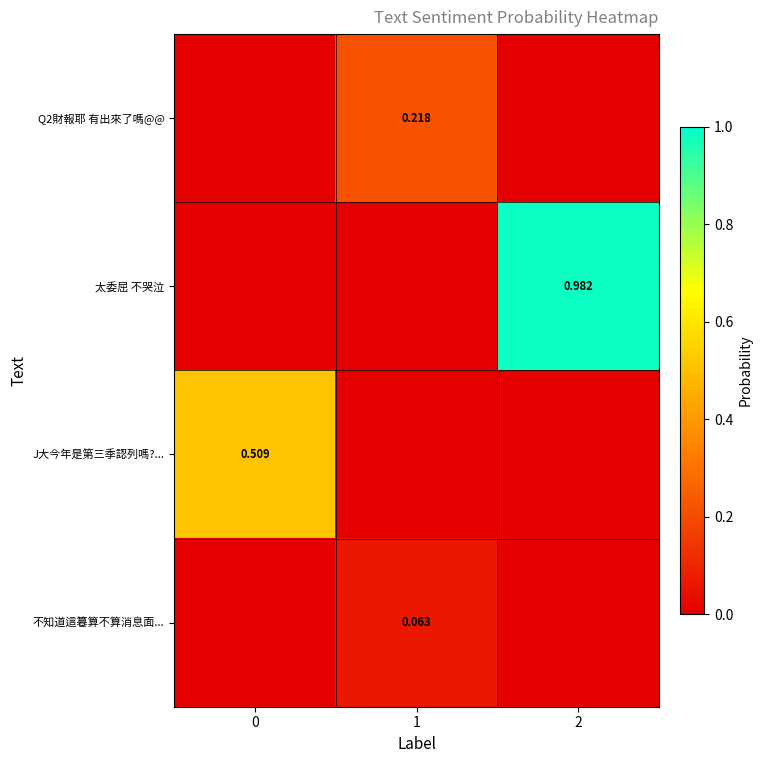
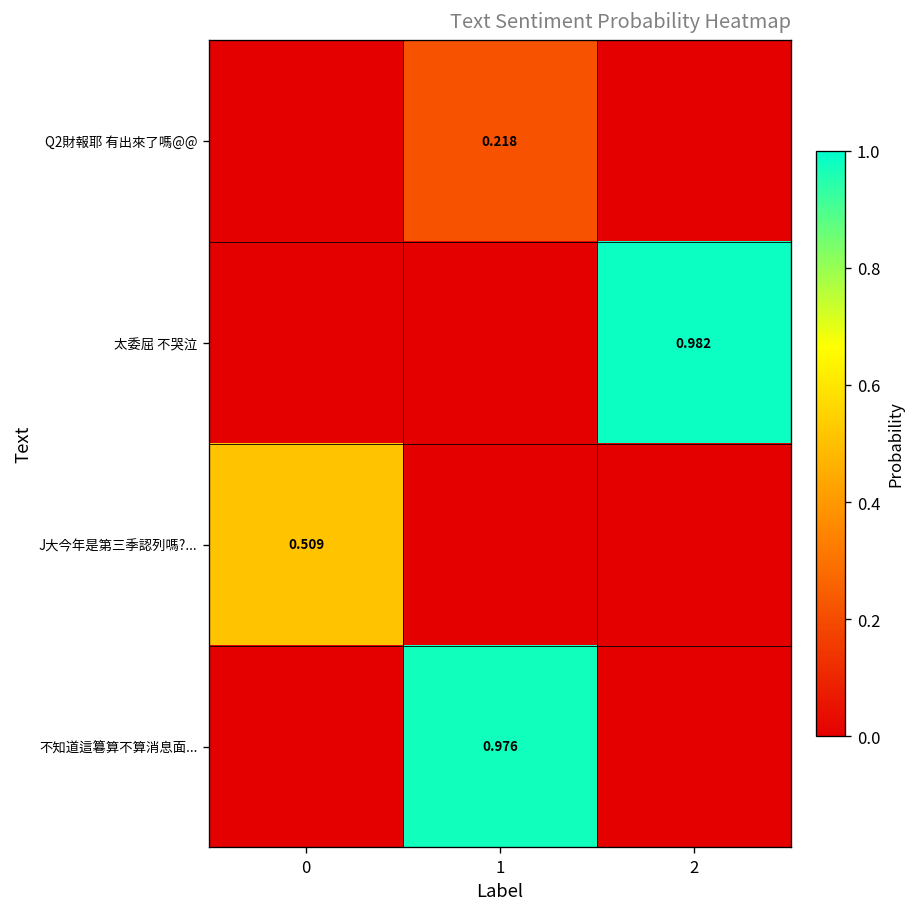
不知道這篹算不算消息面..., 1: 0.063 -> 0.976
